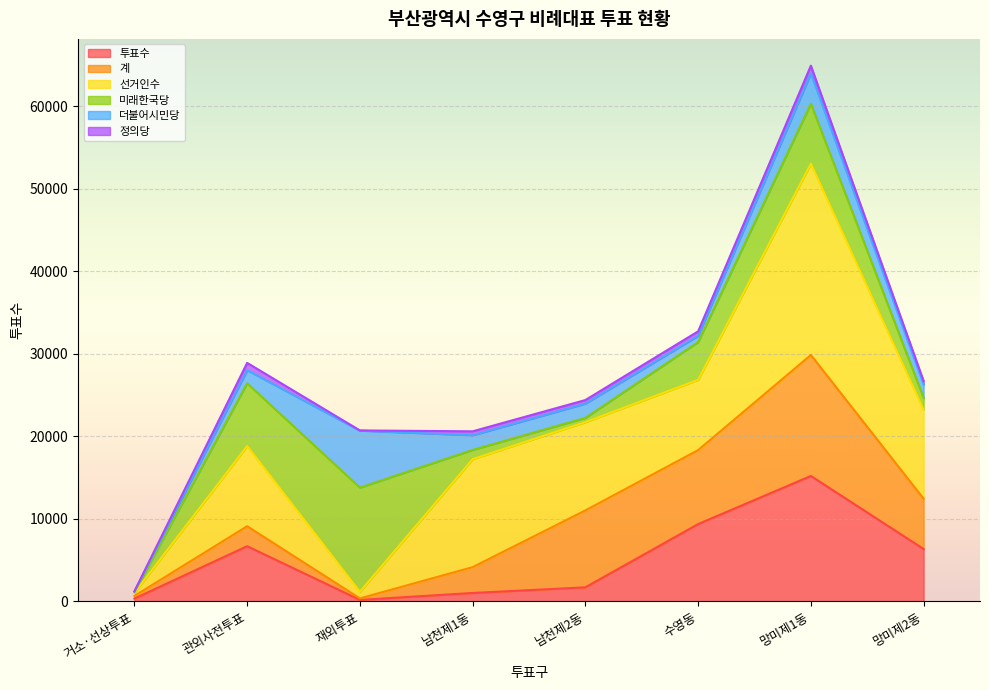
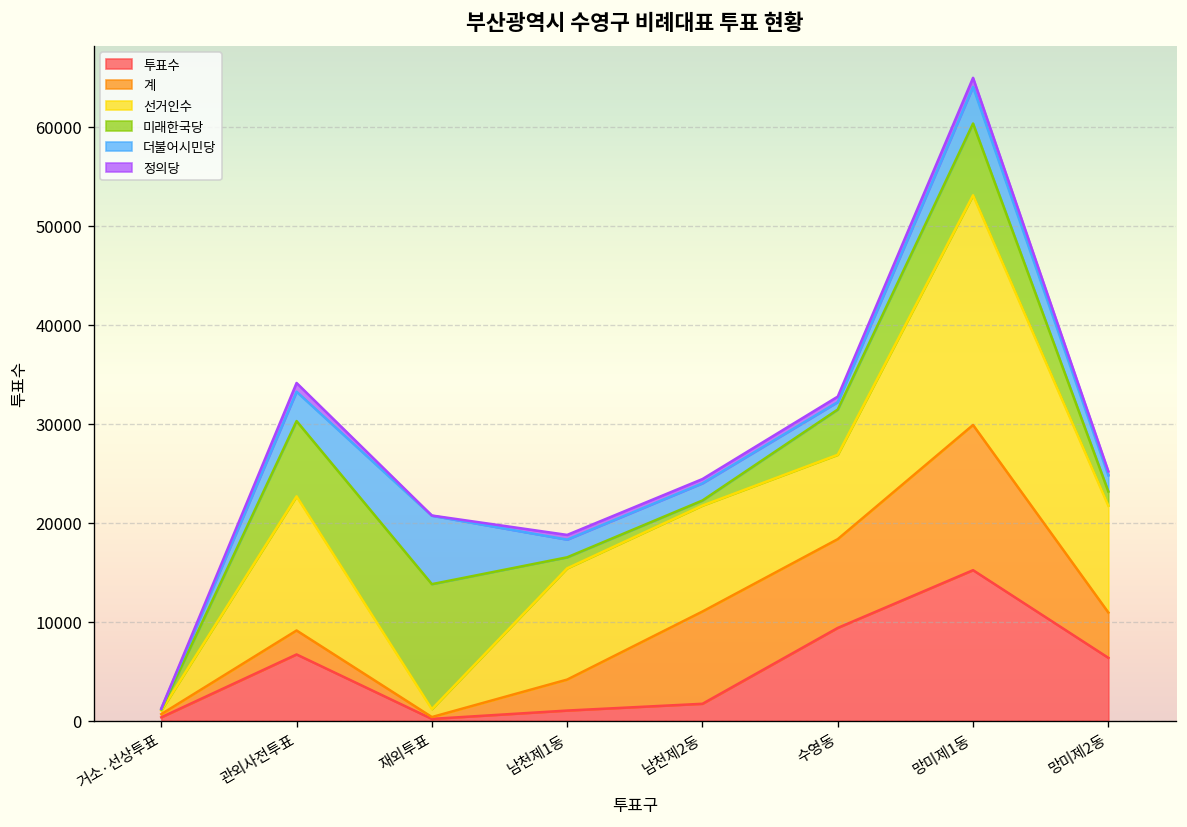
선거인수, 관외사전투표: 10000 -> 14000
더불어시민당, 관외사전투표: 2000 -> 3000
선거인수, 남천제1동: 13000 -> 11000
계, 망미제2동: 6000 -> 5000
